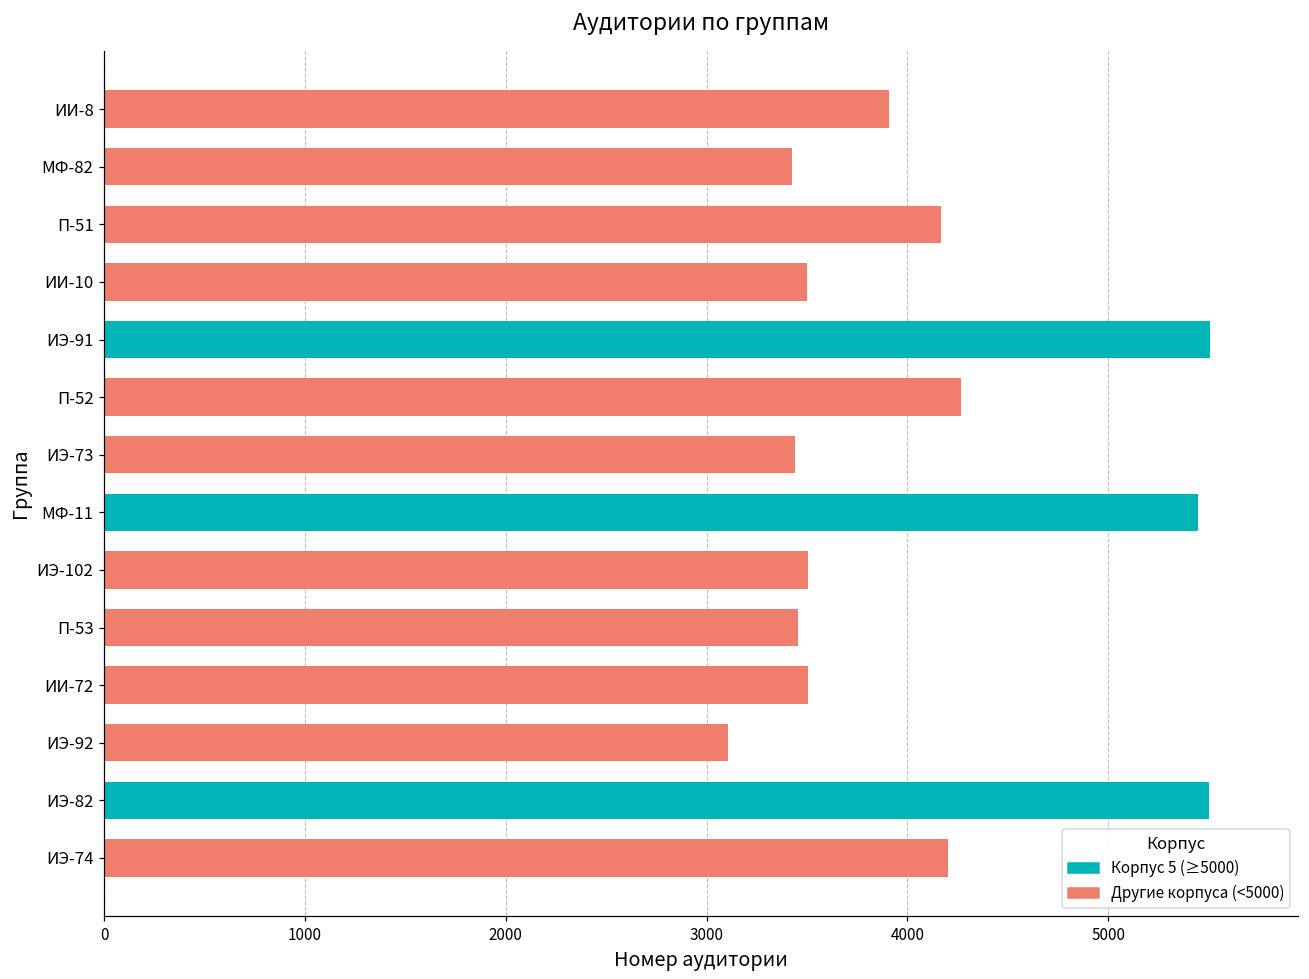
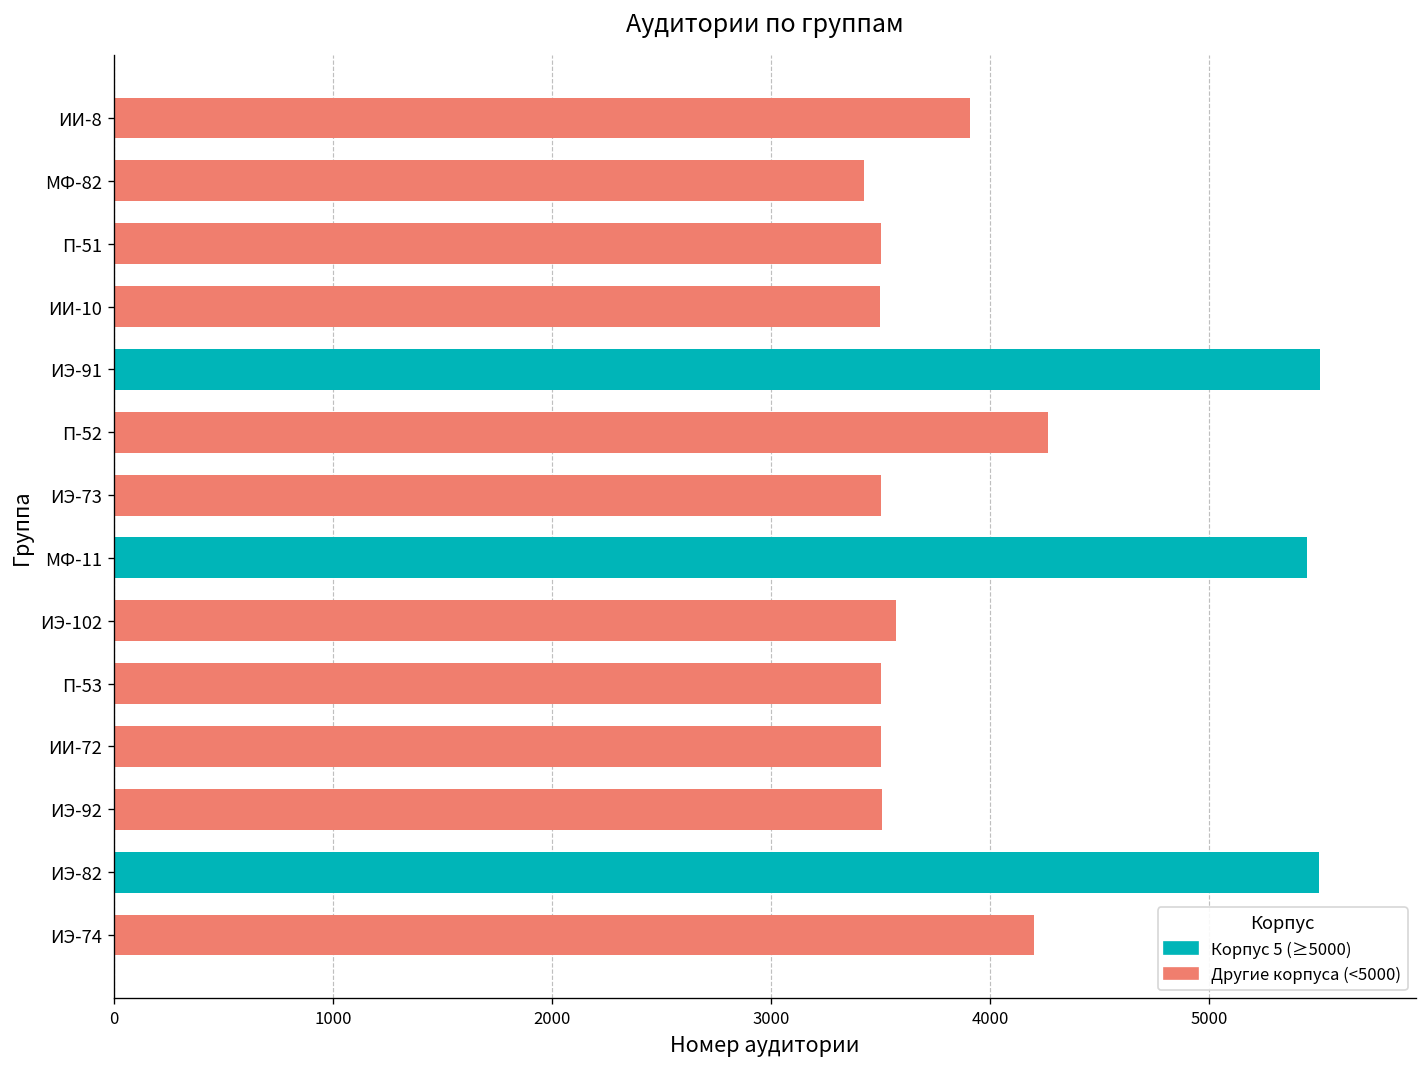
П-51: 4170 -> 3500
ИЭ-73: 3440 -> 3500
ИЭ-102: 3510 -> 3570
П-53: 3460 -> 3510
ИЭ-92: 3110 -> 3510
